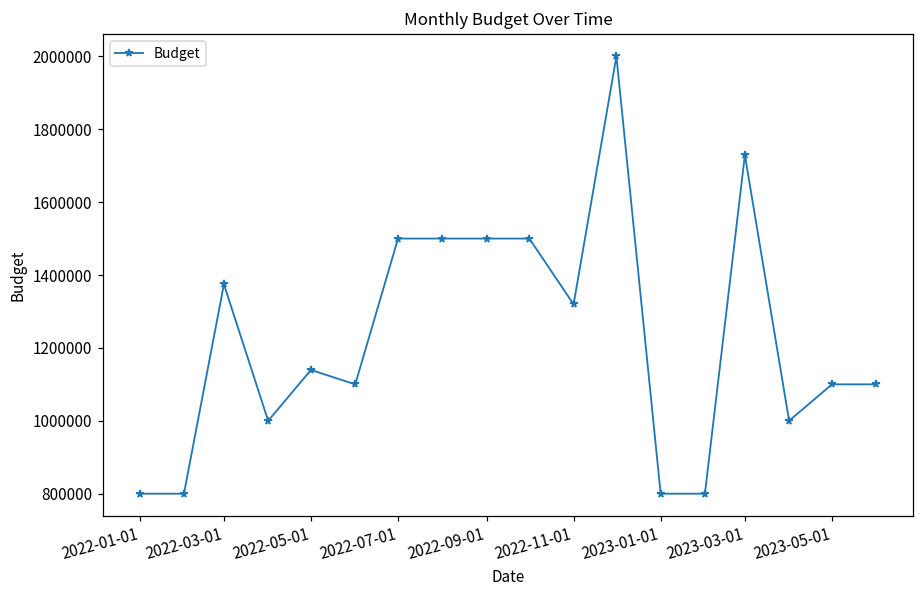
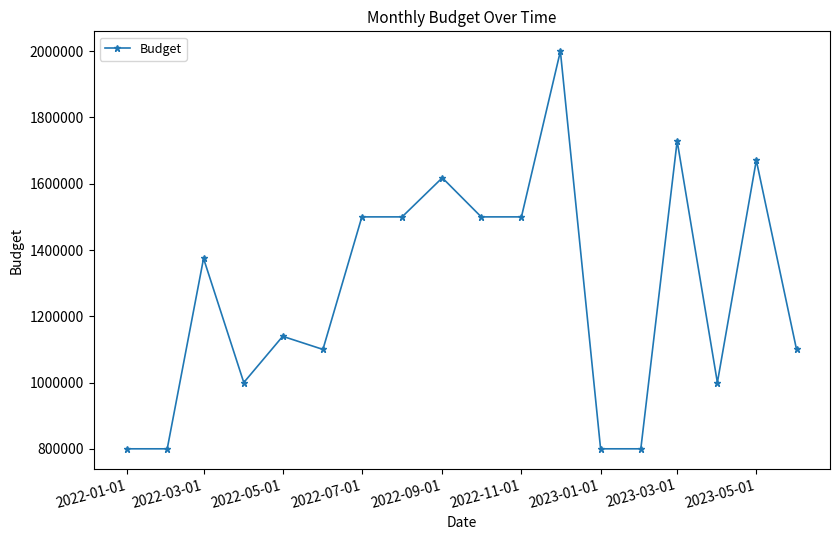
2022-09-01: 1500000 -> 1620000
2022-11-01: 1320000 -> 1500000
2023-05-01: 1100000 -> 1670000
